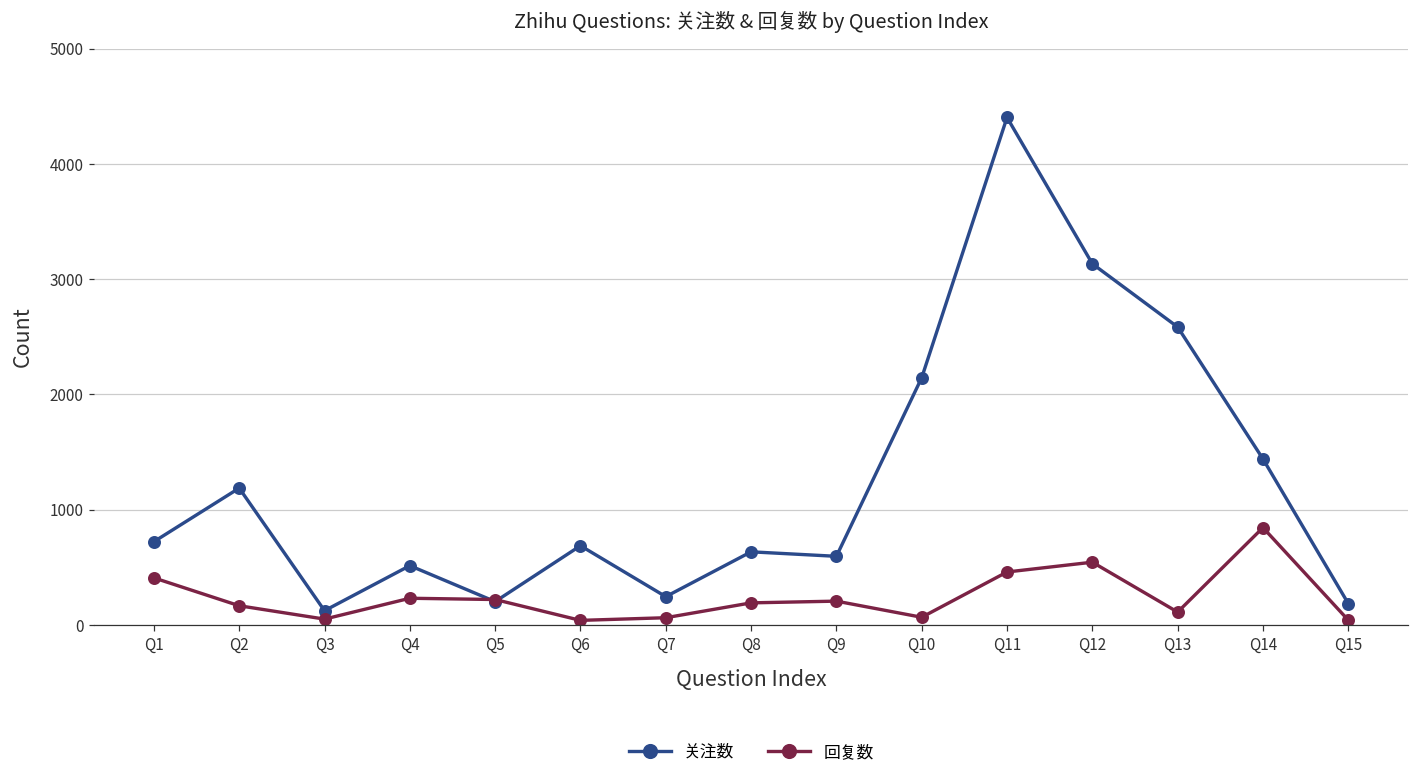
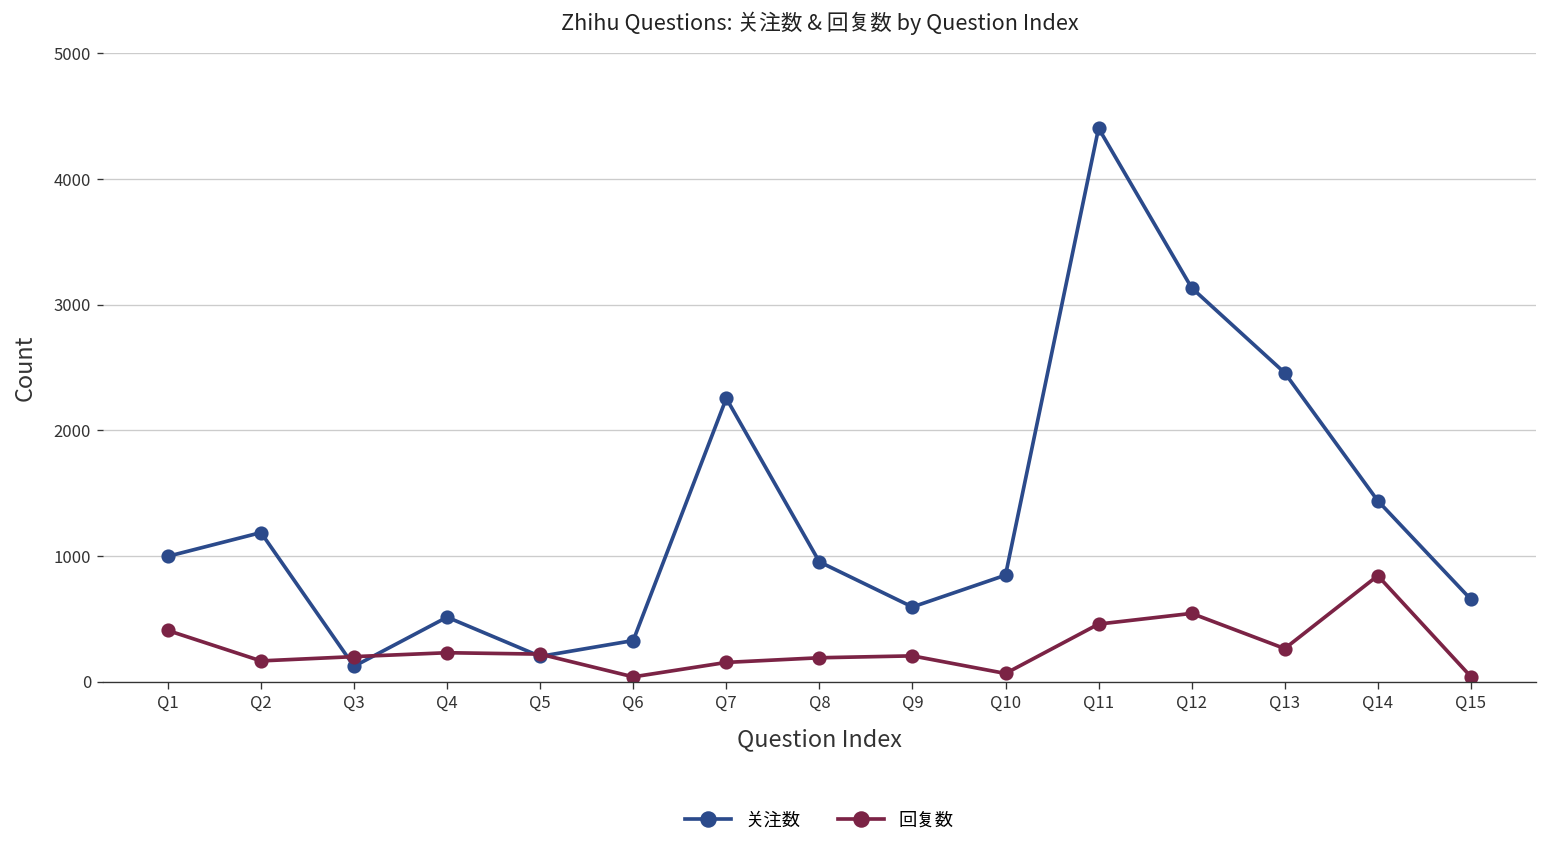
关注数, Q1: 720 -> 1000
回复数, Q3: 50 -> 200
关注数, Q6: 690 -> 330
关注数, Q7: 240 -> 2250
回复数, Q7: 60 -> 150
关注数, Q8: 630 -> 950
关注数, Q10: 2140 -> 850
关注数, Q13: 2580 -> 2460
回复数, Q13: 110 -> 260
关注数, Q15: 180 -> 660
